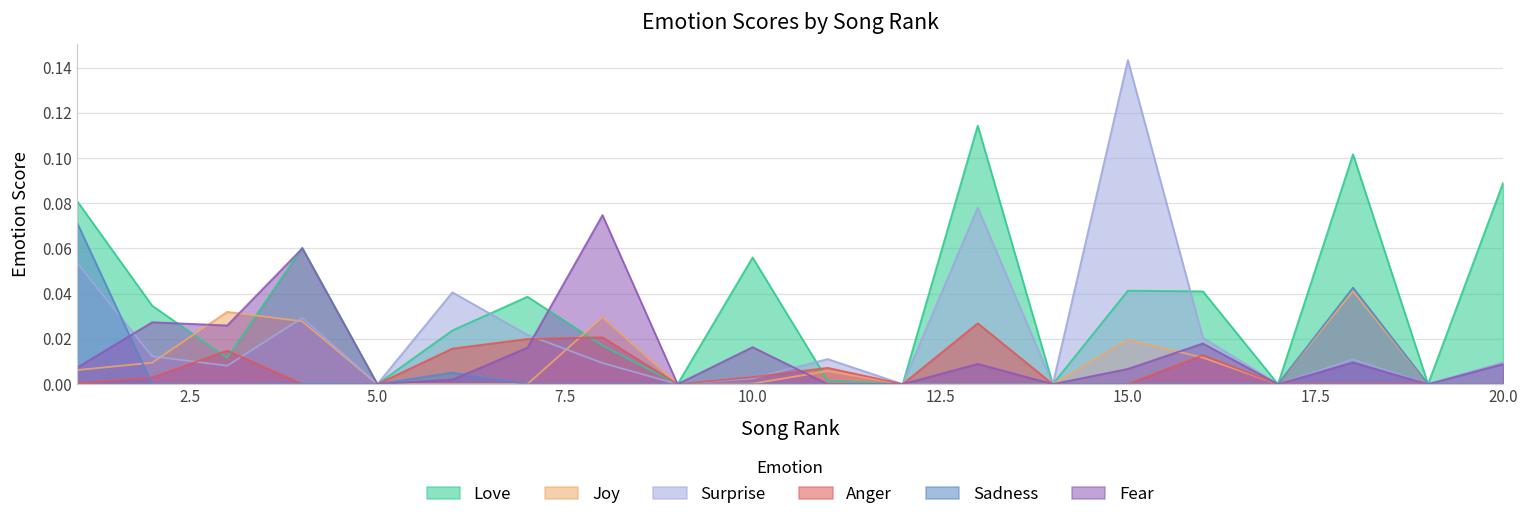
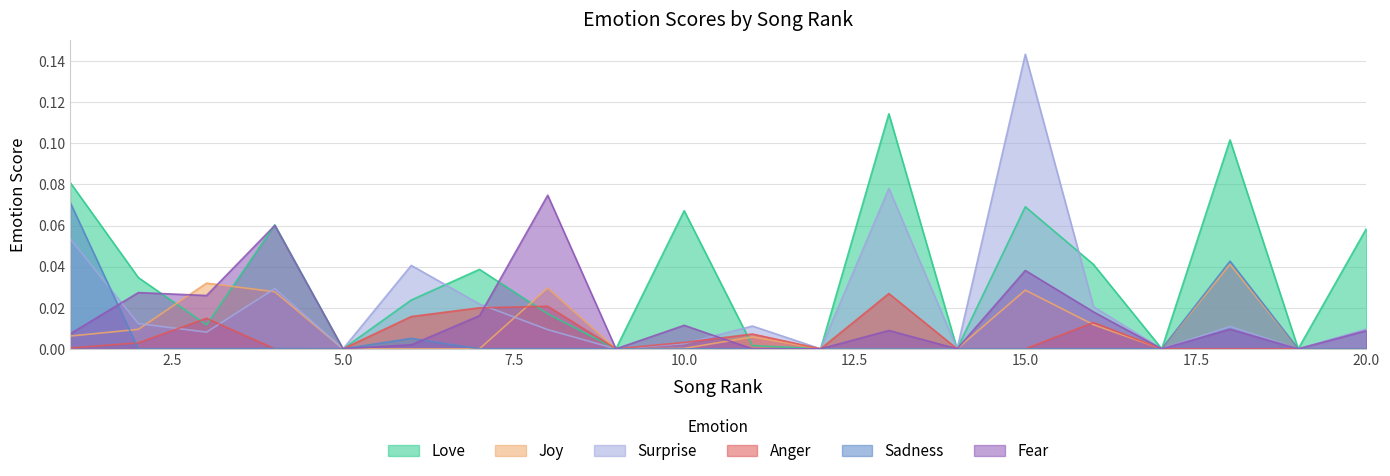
Love, 10.0: 0.056 -> 0.067
Fear, 10.0: 0.016 -> 0.011
Love, 15.0: 0.041 -> 0.069
Joy, 15.0: 0.020 -> 0.029
Fear, 15.0: 0.007 -> 0.038
Love, 20.0: 0.089 -> 0.059
